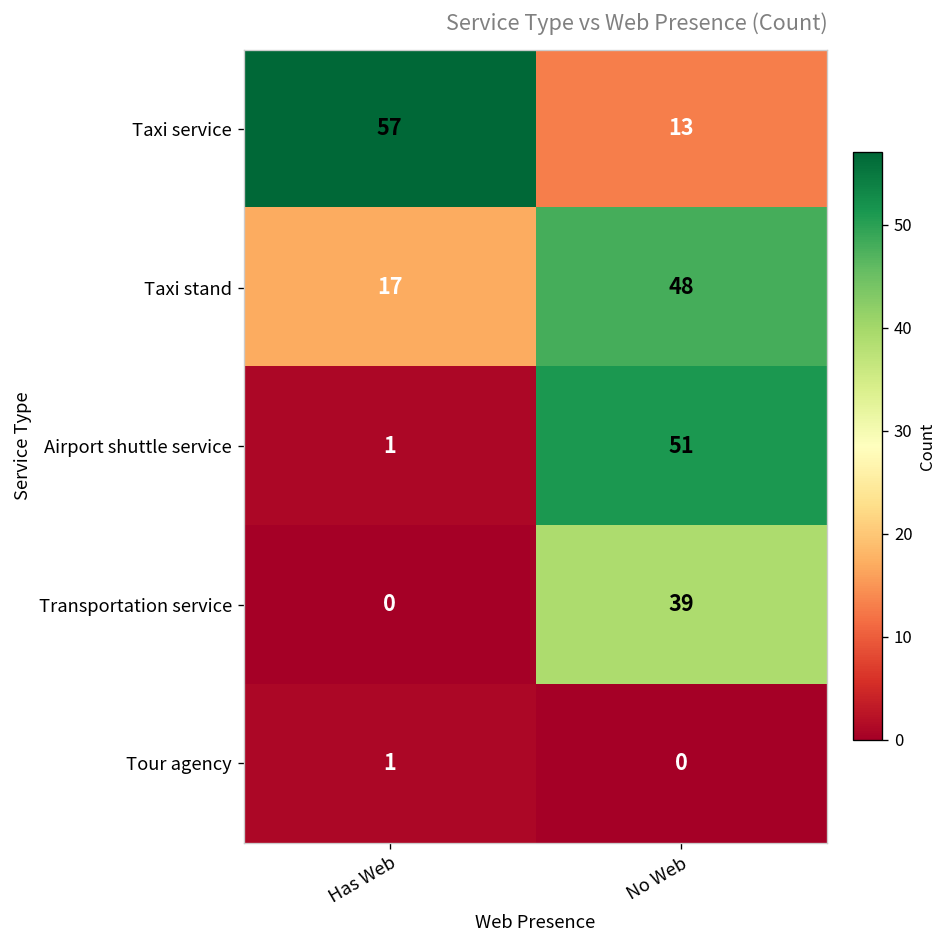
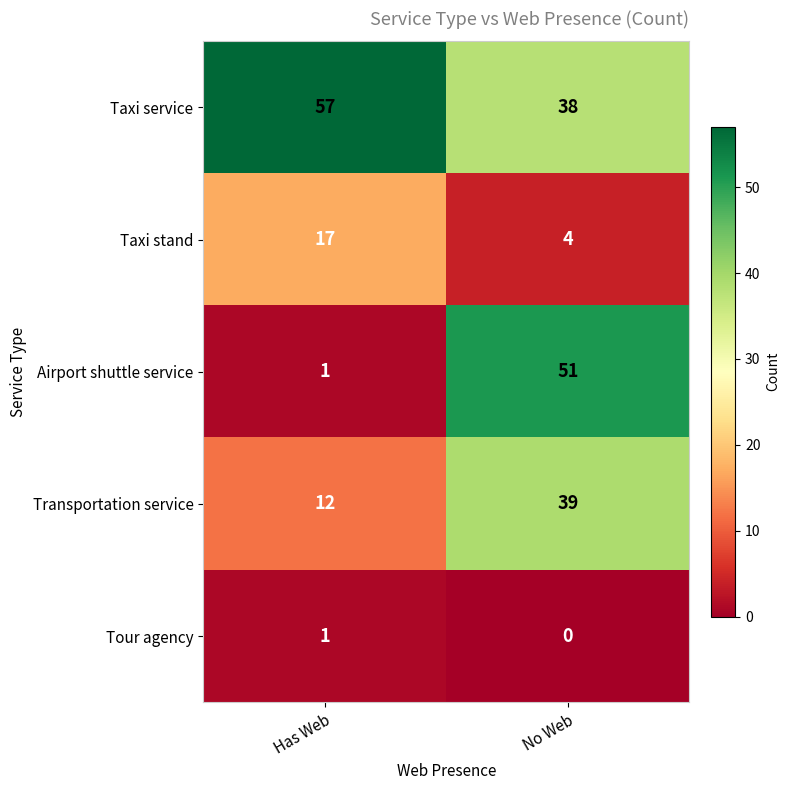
Taxi service, No Web: 13 -> 38
Taxi stand, No Web: 48 -> 4
Transportation service, Has Web: 0 -> 12
